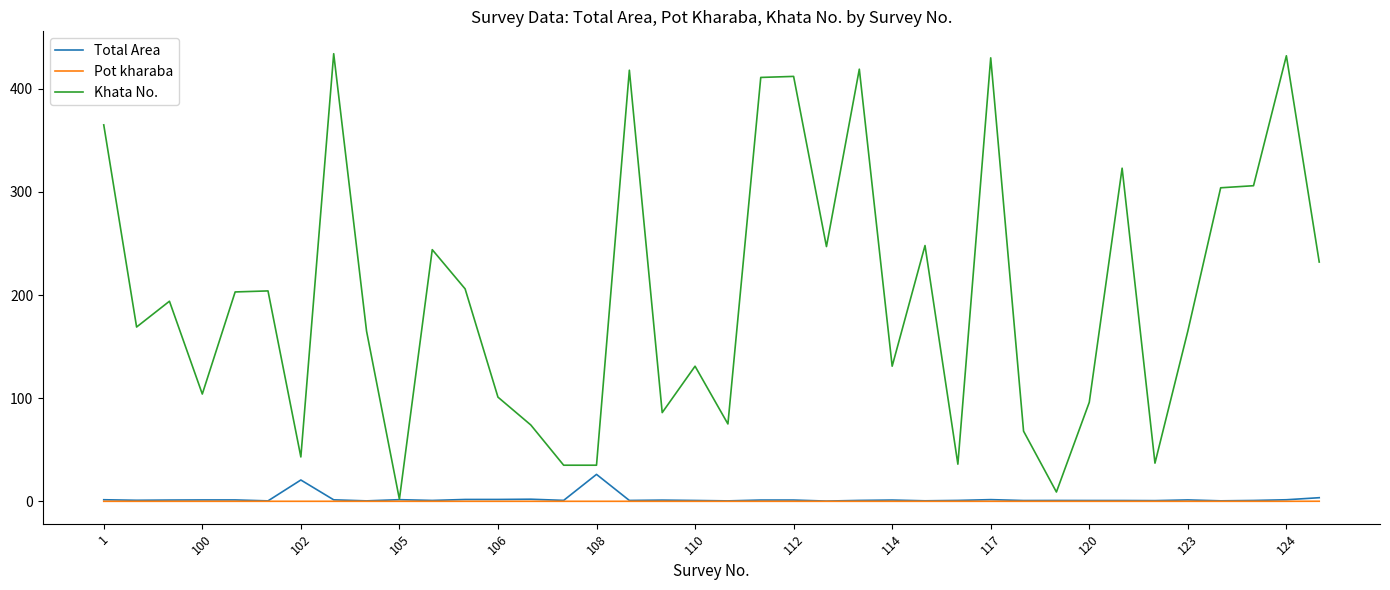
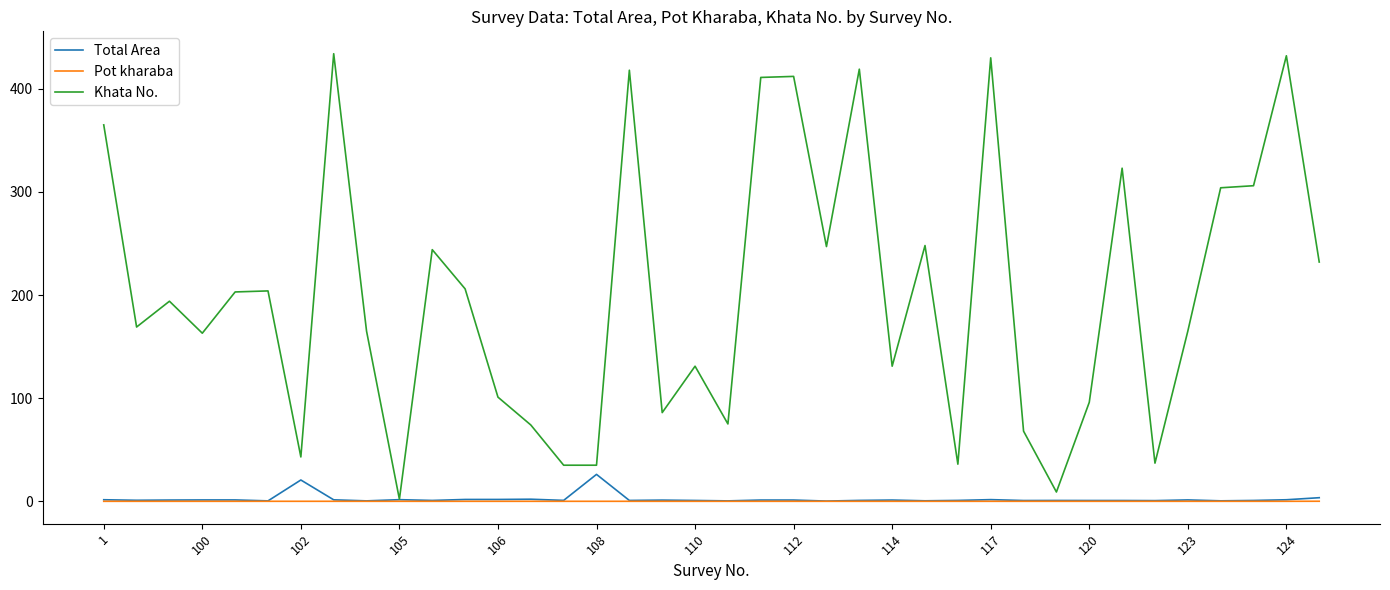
Khata No., 100: 104 -> 163
